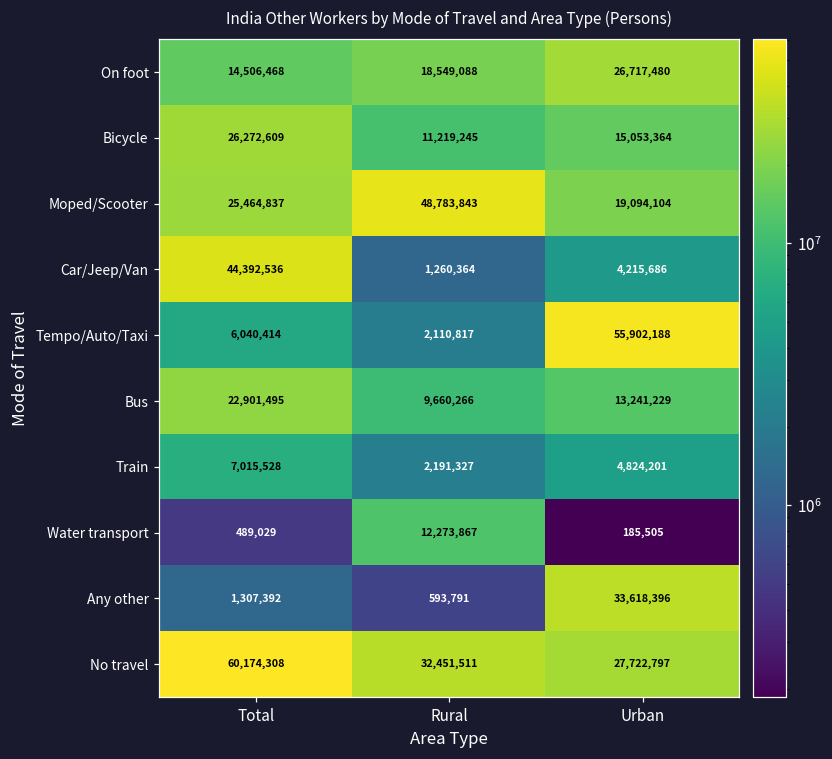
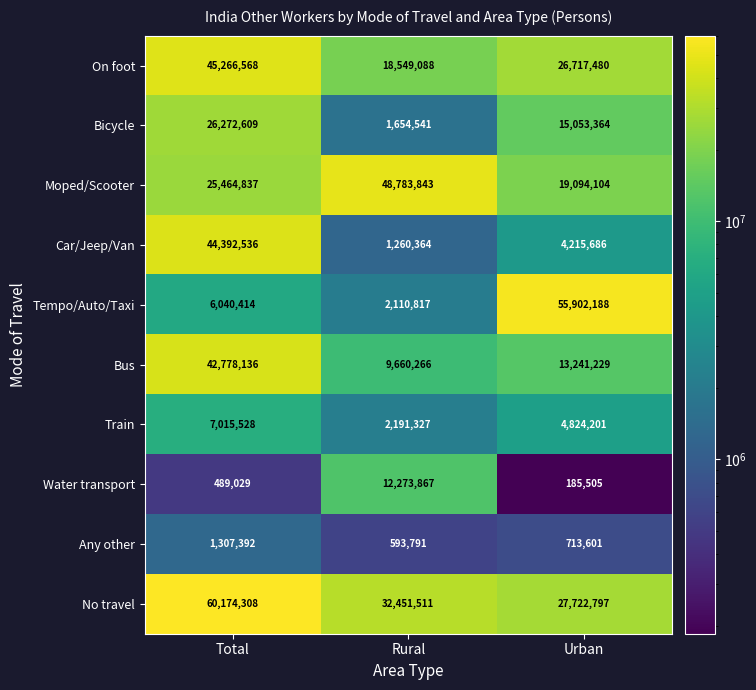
On foot, Total: 14,506,468 -> 45,266,568
Bicycle, Rural: 11,219,245 -> 1,654,541
Bus, Total: 22,901,495 -> 42,778,136
Any other, Urban: 33,618,396 -> 713,601
